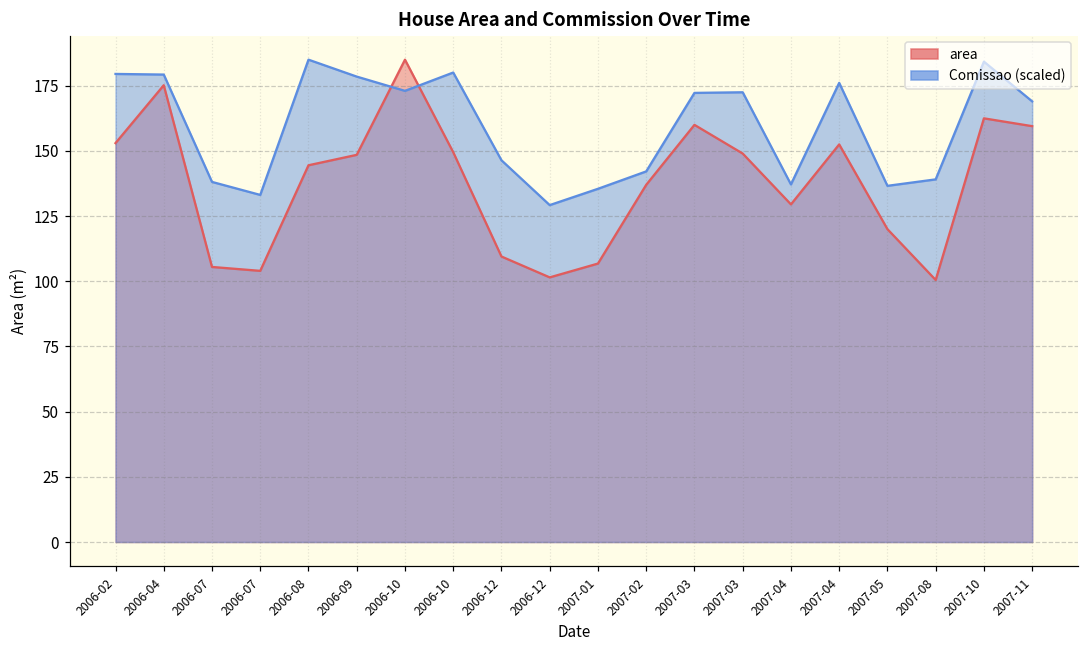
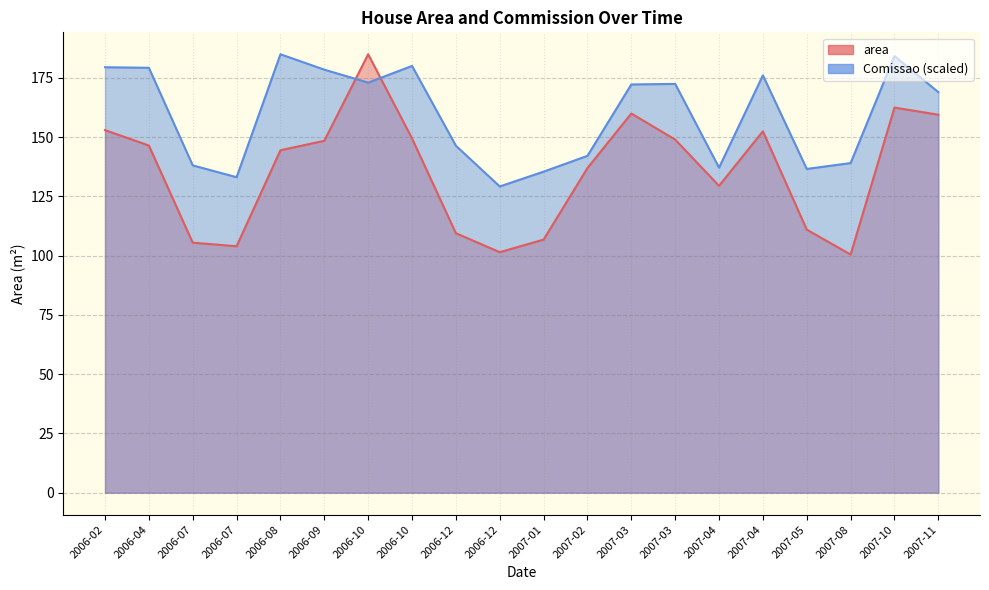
area, 2006-04: 175 -> 147
area, 2007-05: 120 -> 111
